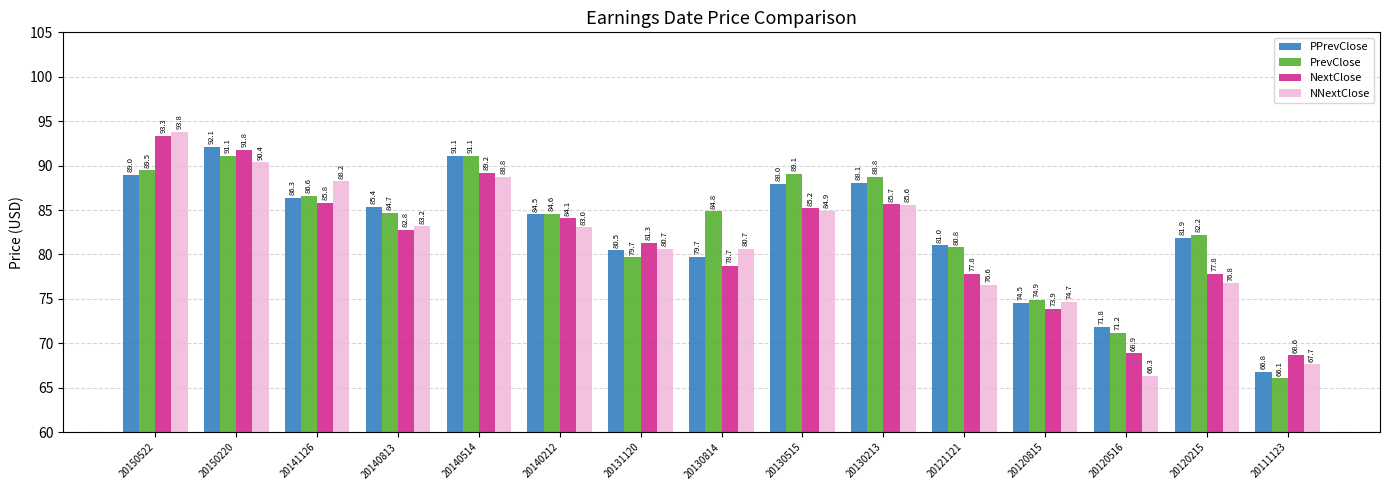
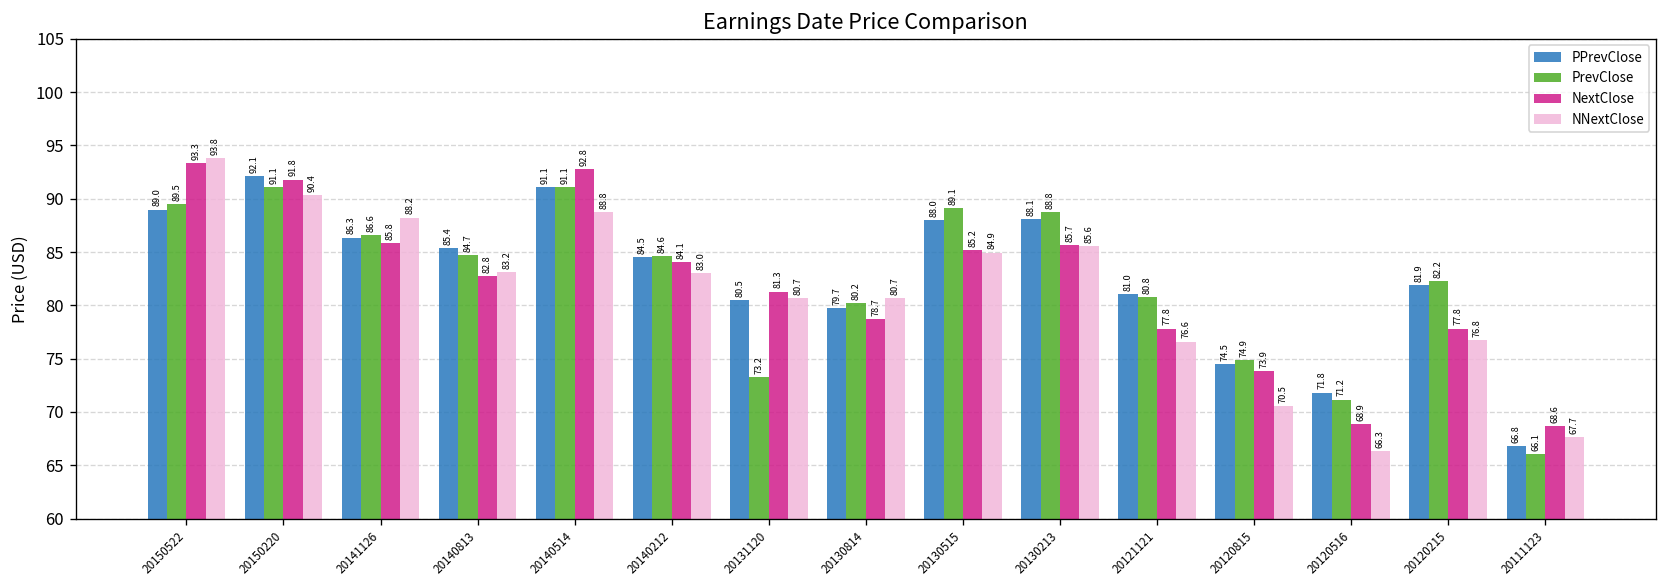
NextClose, 20140514: 89.2 -> 92.8
PrevClose, 20131120: 79.7 -> 73.2
PrevClose, 20130814: 84.8 -> 80.2
NNextClose, 20120815: 74.7 -> 70.5
